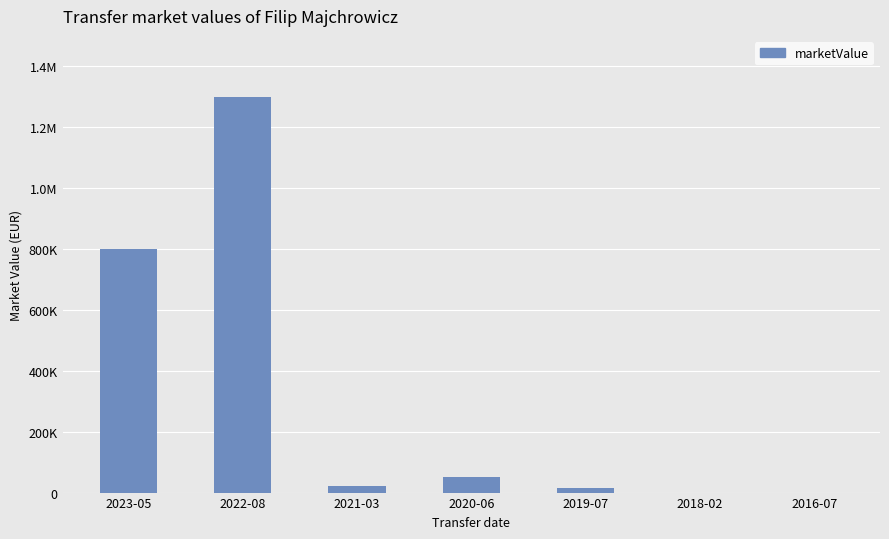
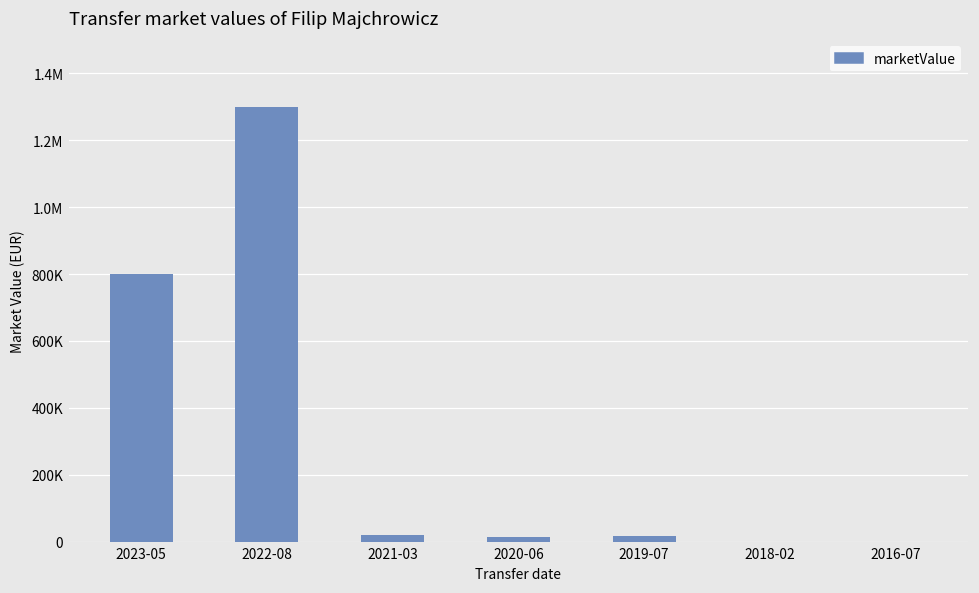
2020-06: 50000 -> 10000
